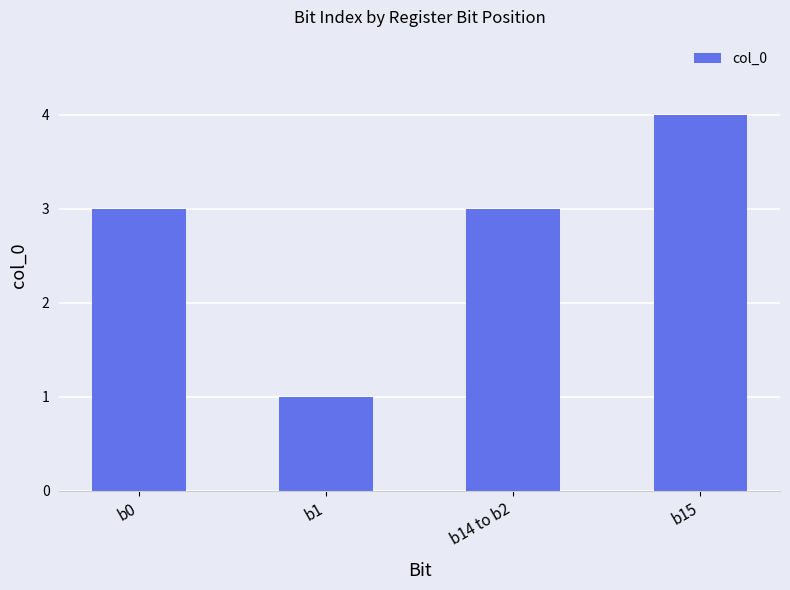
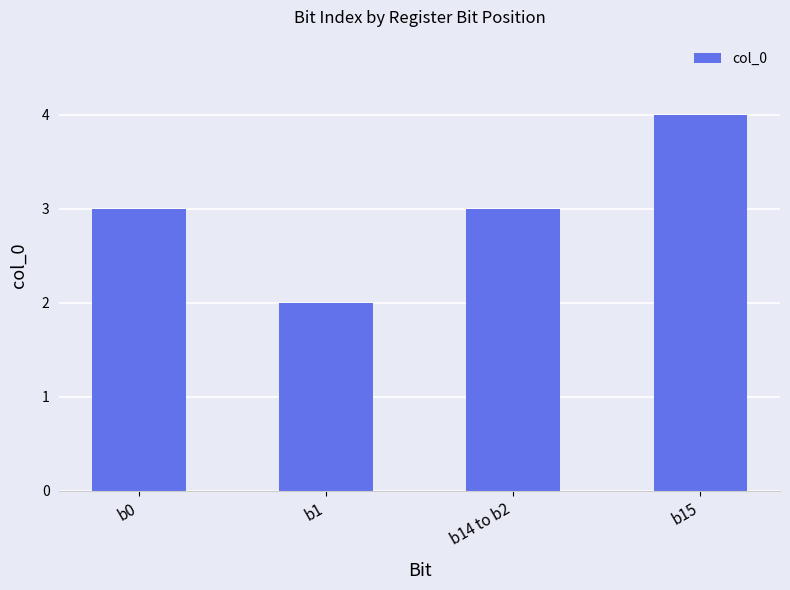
b1: 1 -> 2
